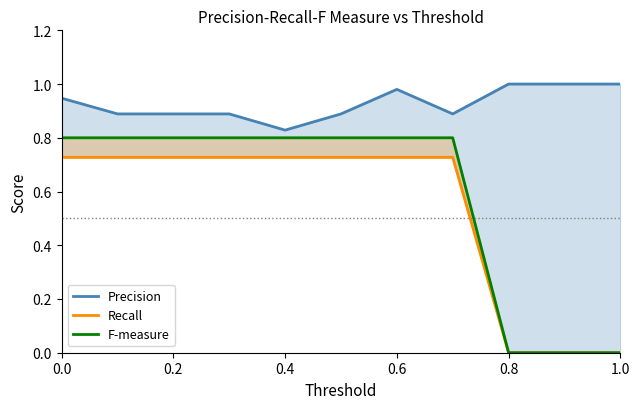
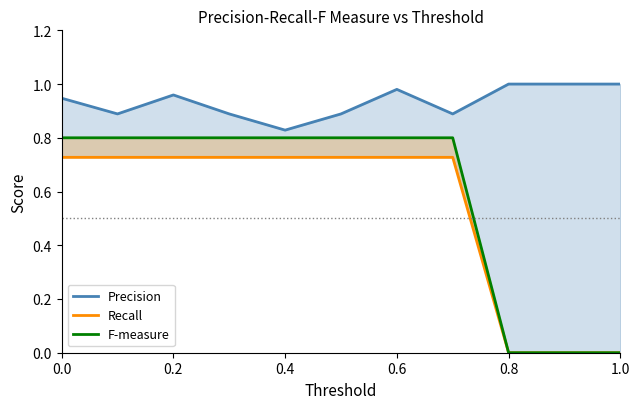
Precision, 0.2: 0.89 -> 0.96
